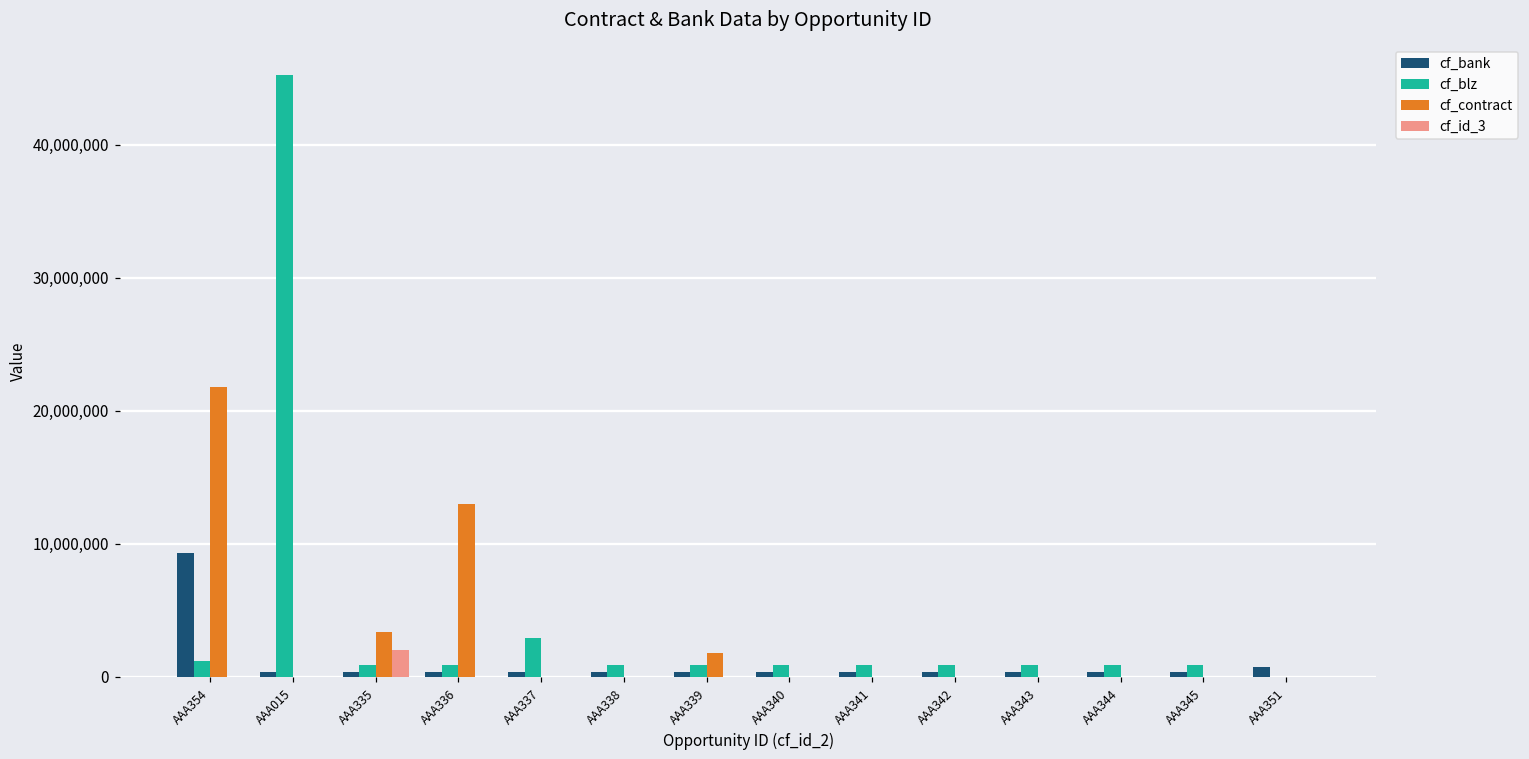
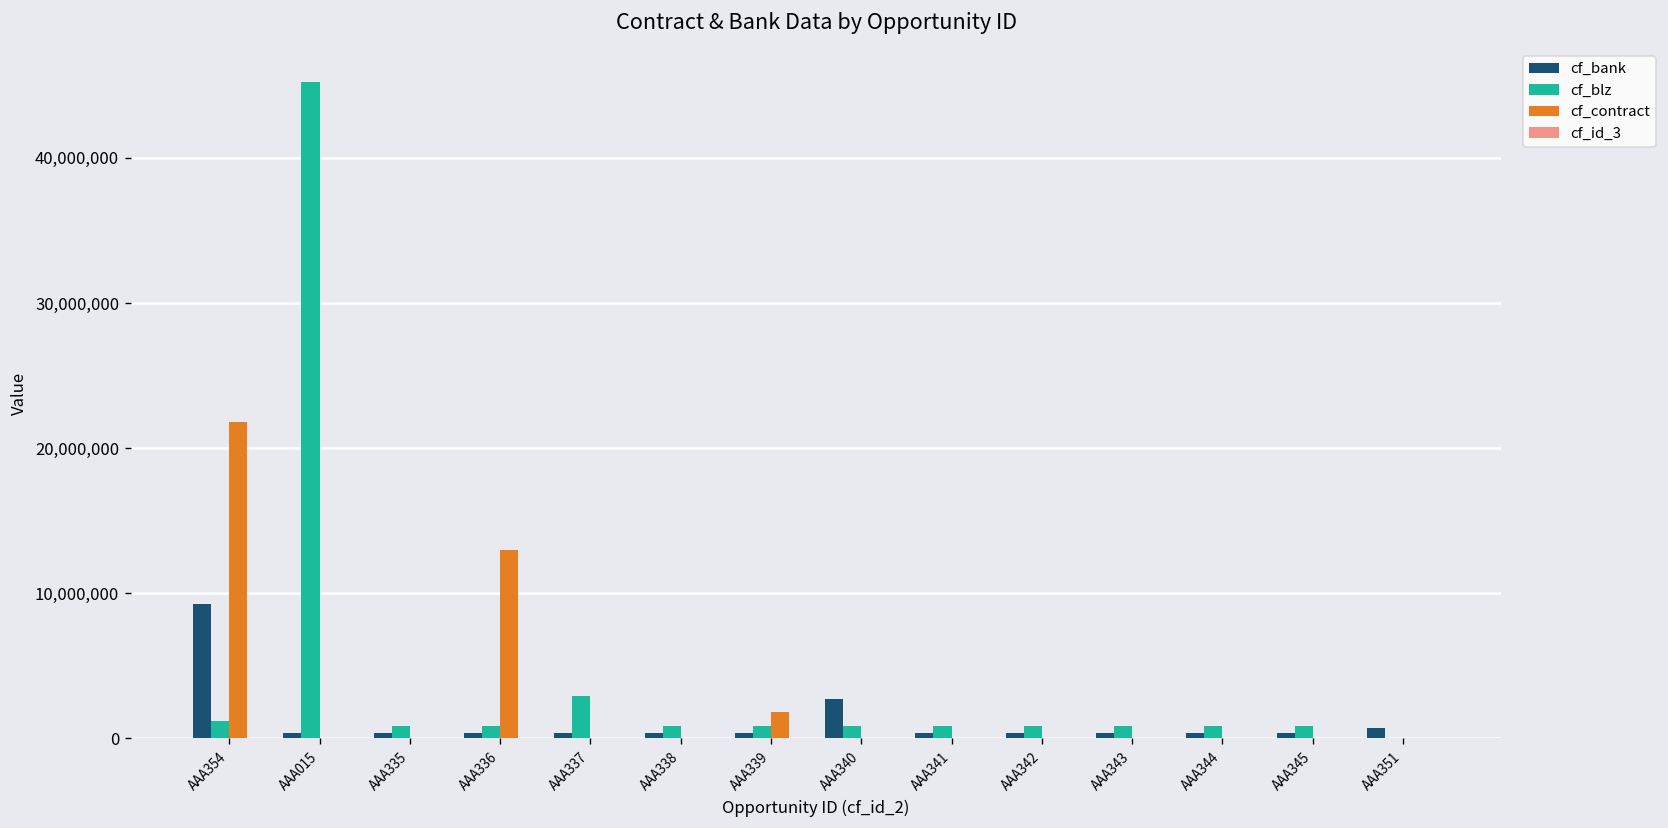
cf_contract, AAA335: 3,400,000 -> 0
cf_id_3, AAA335: 2,000,000 -> 0
cf_bank, AAA340: 400,000 -> 2,700,000
